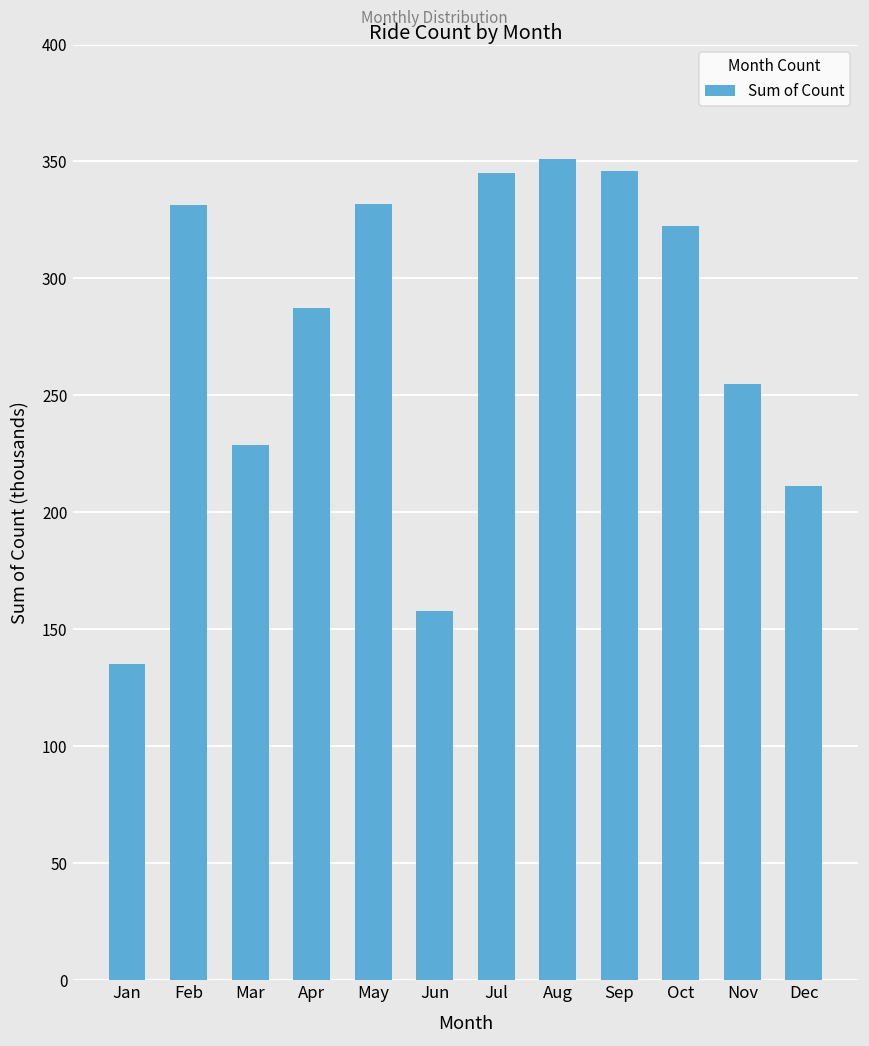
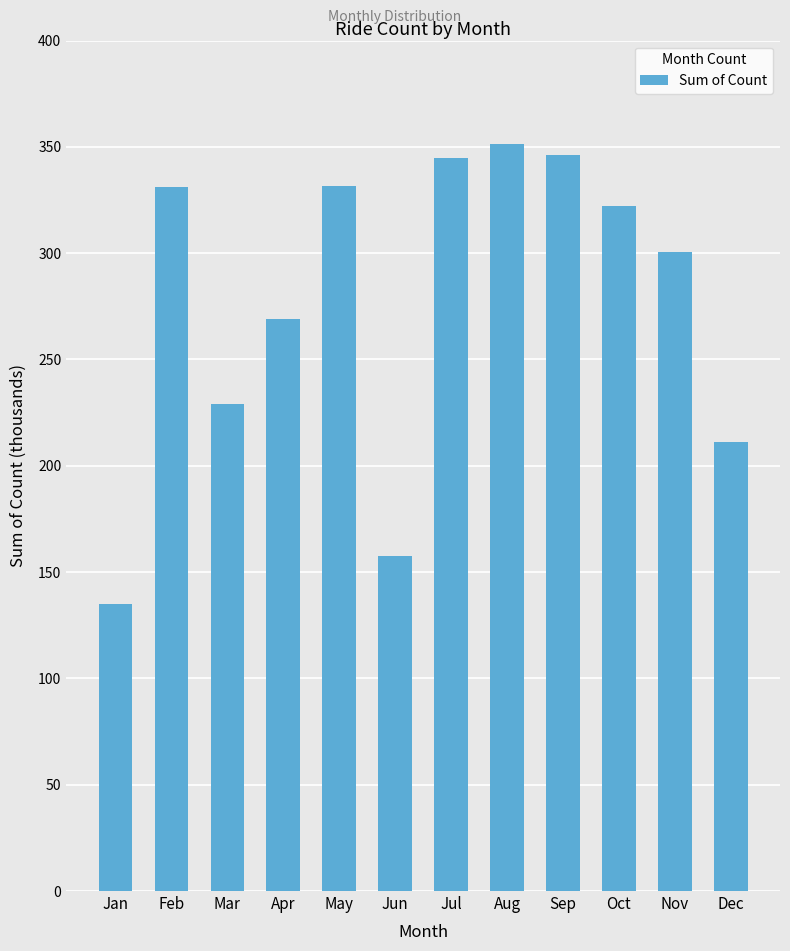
Apr: 287 -> 269
Nov: 255 -> 300
